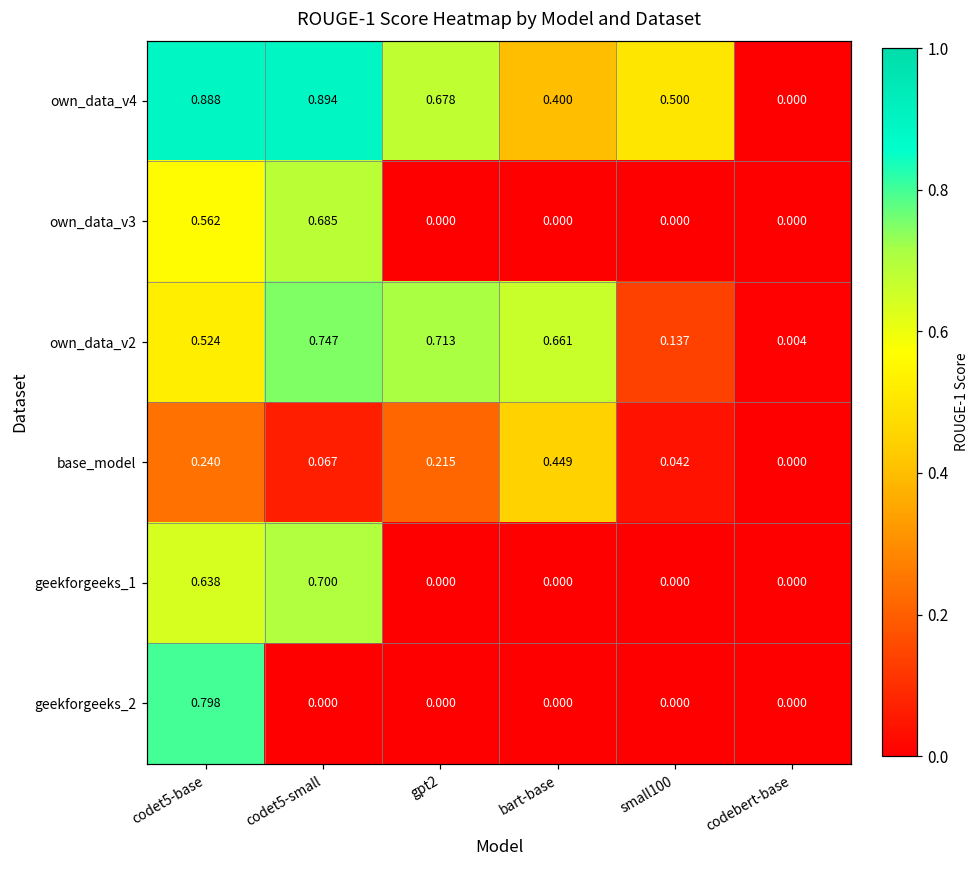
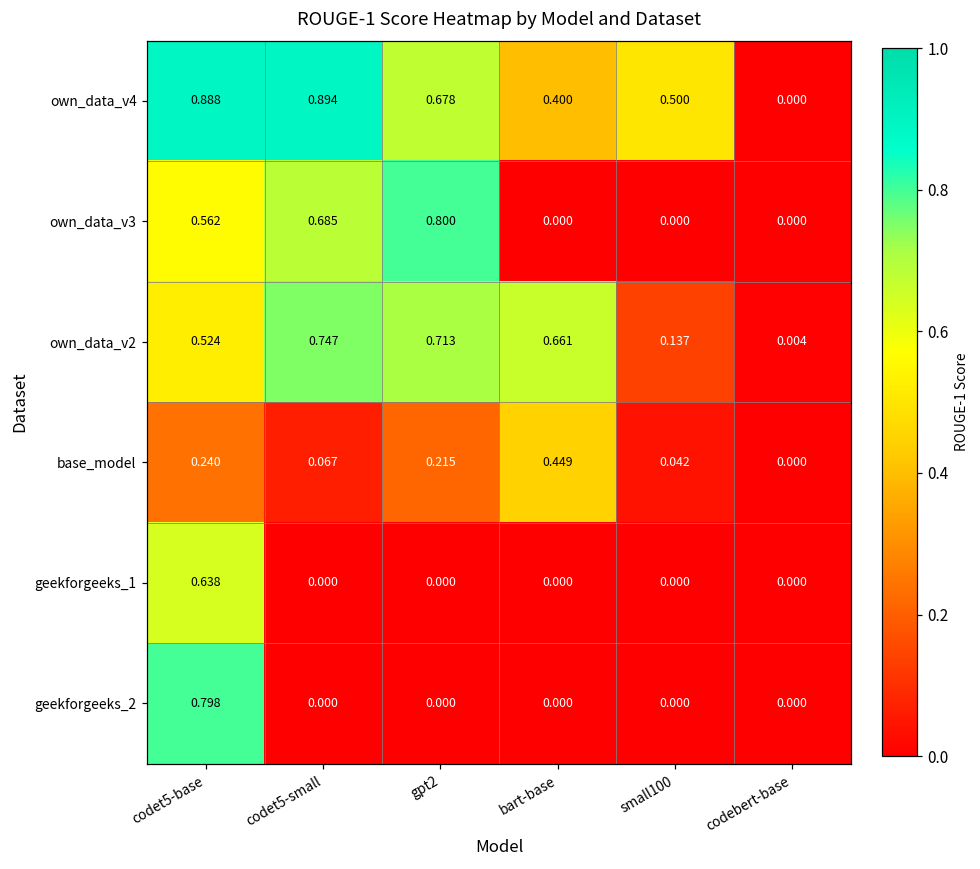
own_data_v3, gpt2: 0.000 -> 0.800
geekforgeeks_1, codet5-small: 0.700 -> 0.000
